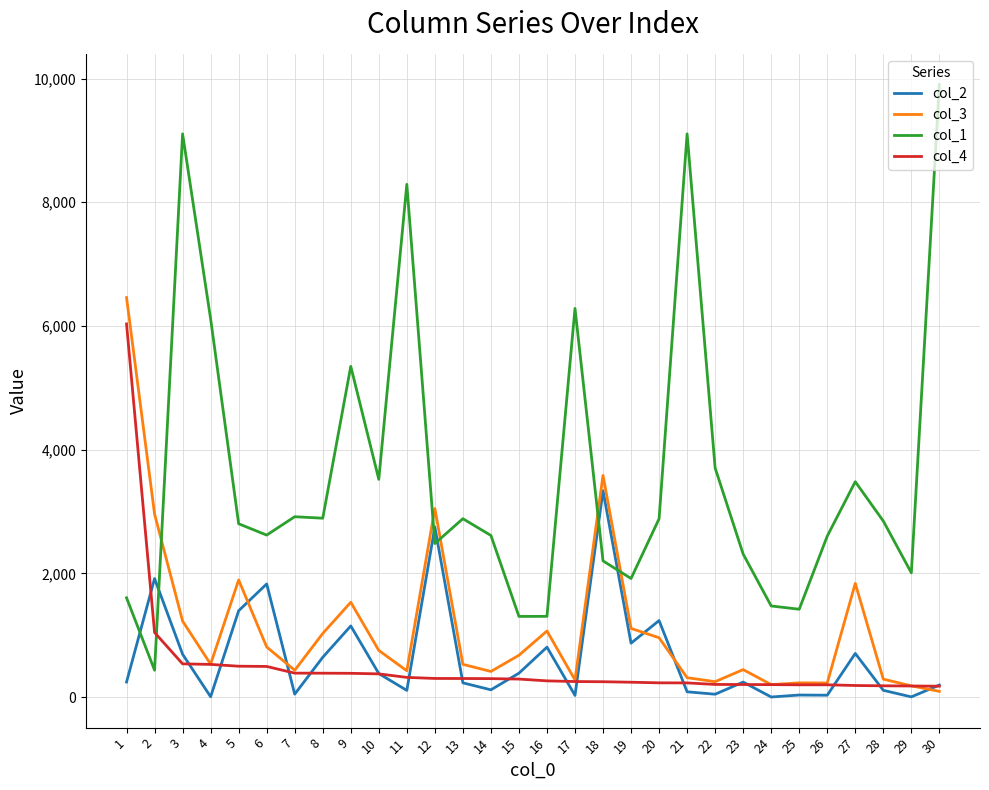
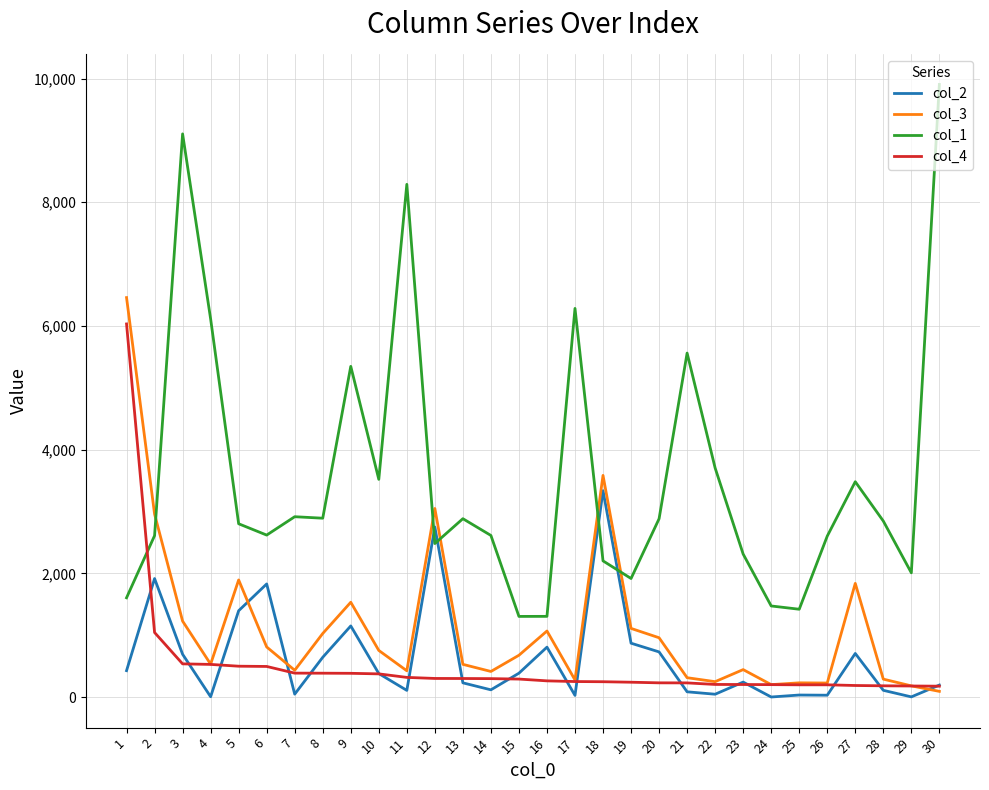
col_2, 1: 200 -> 400
col_1, 2: 400 -> 2,600
col_2, 20: 1,200 -> 700
col_1, 21: 9,100 -> 5,600
